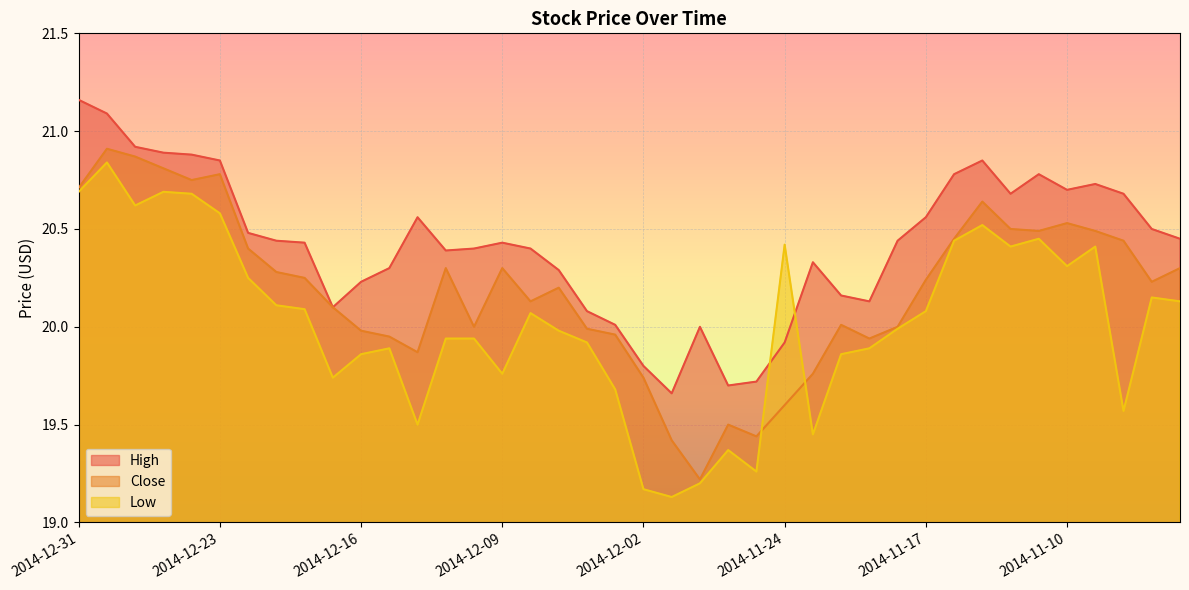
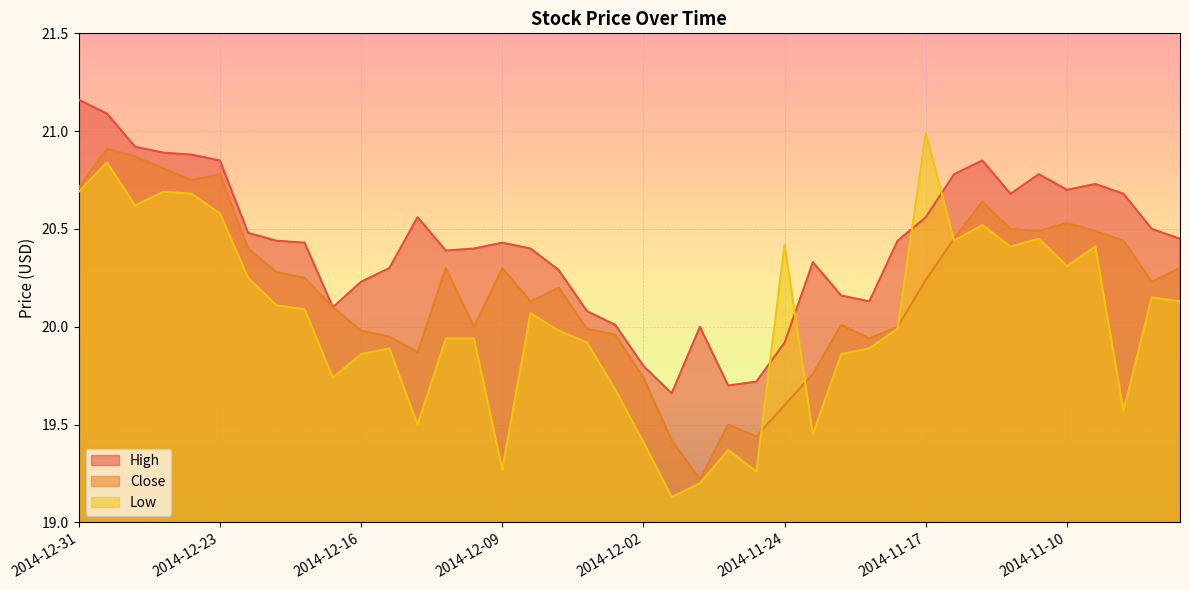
Low, 2014-12-09: 19.76 -> 19.27
Low, 2014-12-02: 19.17 -> 19.41
Low, 2014-11-17: 20.08 -> 20.99
